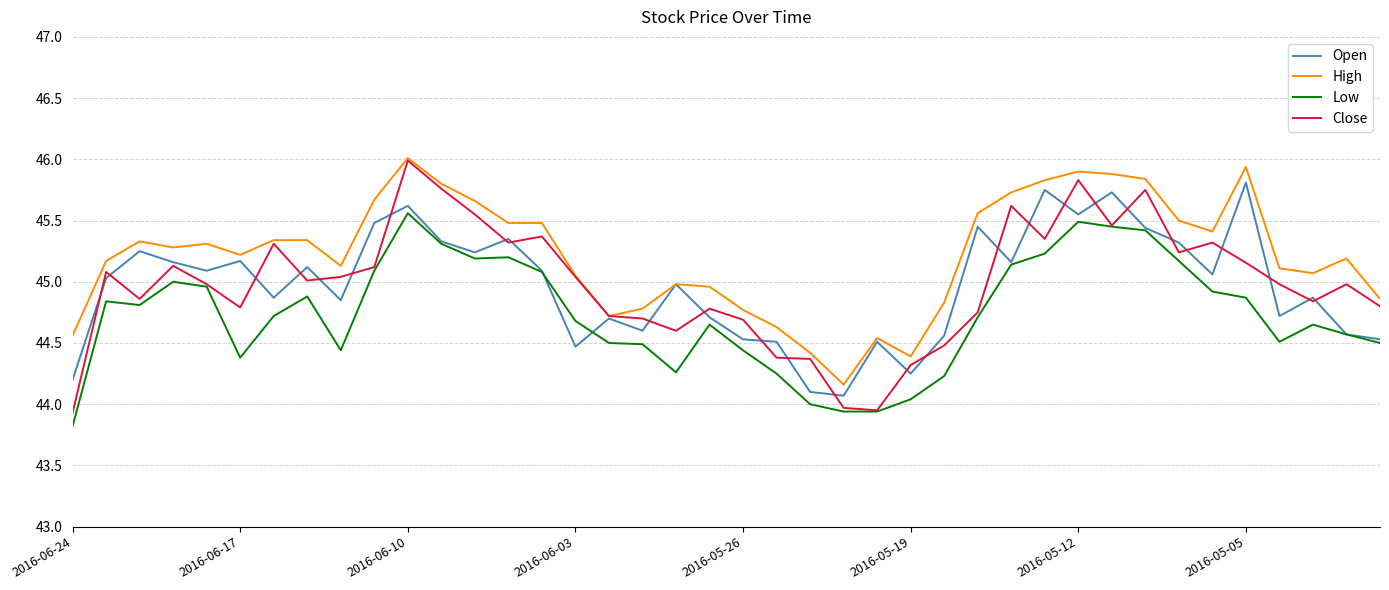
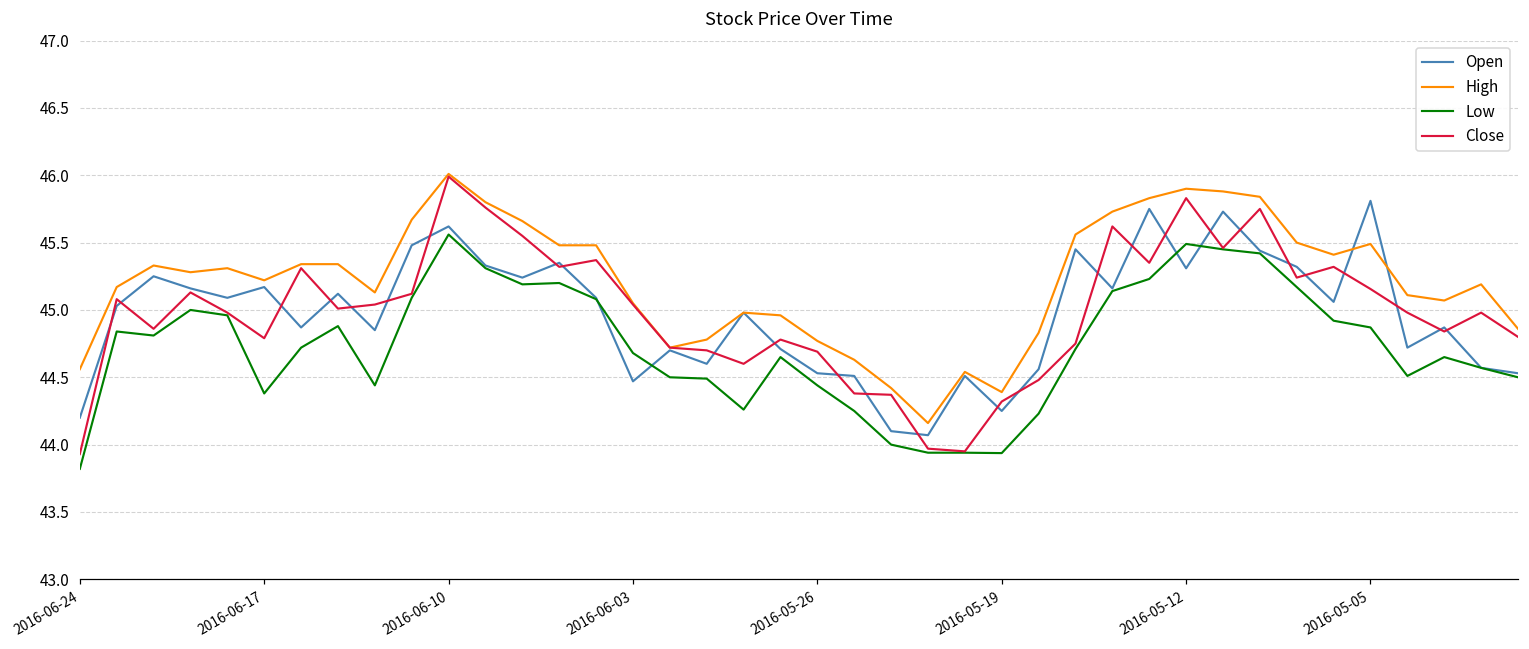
Low, 2016-05-19: 44.04 -> 43.94
Open, 2016-05-12: 45.55 -> 45.31
High, 2016-05-05: 45.94 -> 45.49
